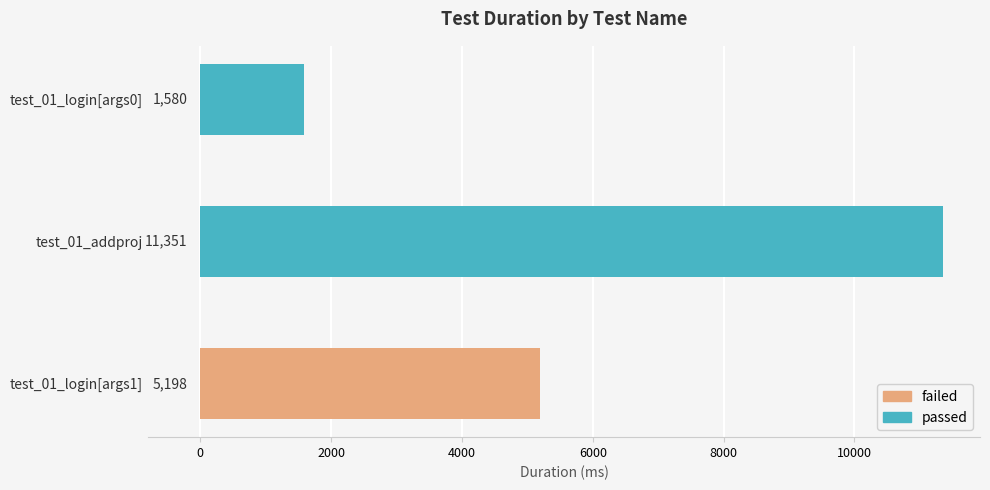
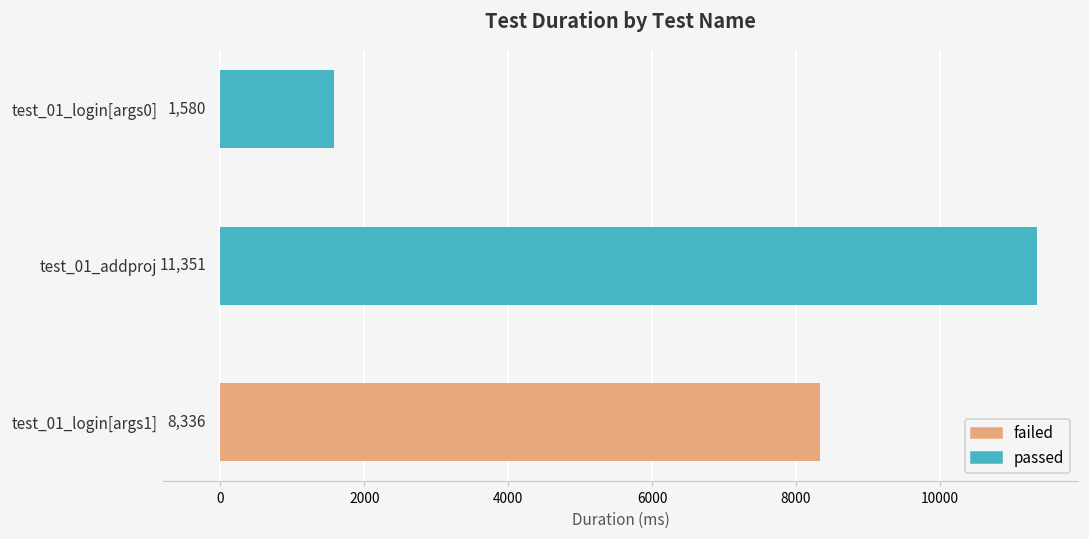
test_01_login[args1]: 5,198 -> 8,336
